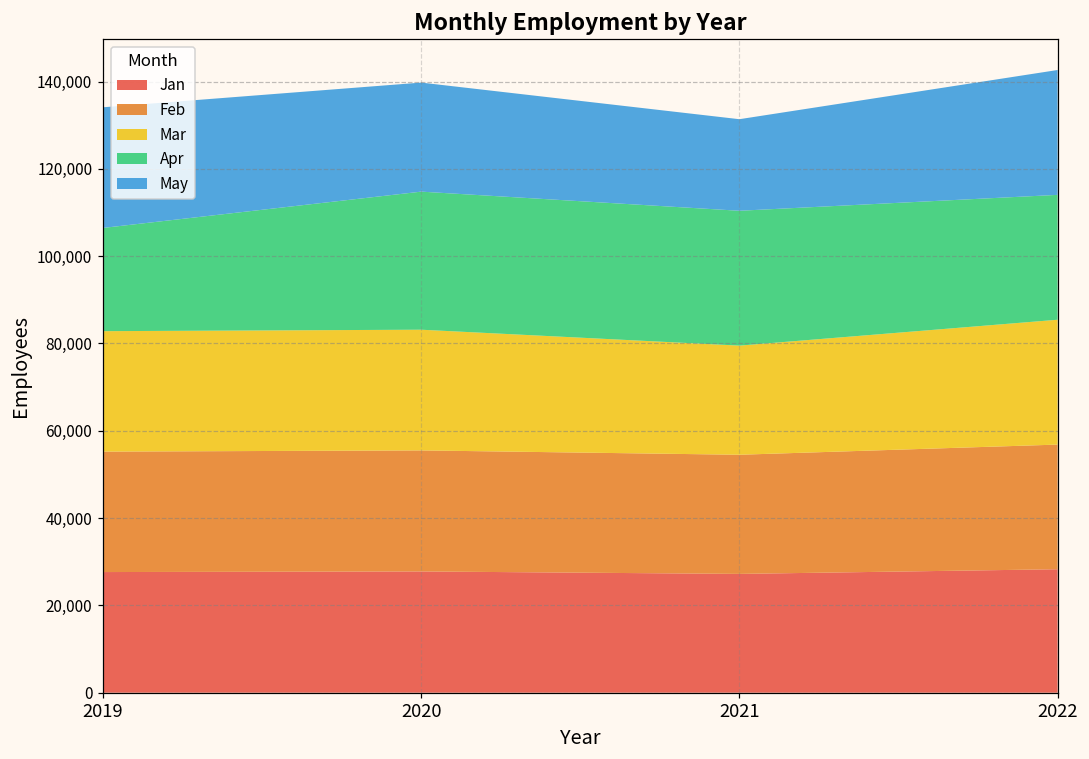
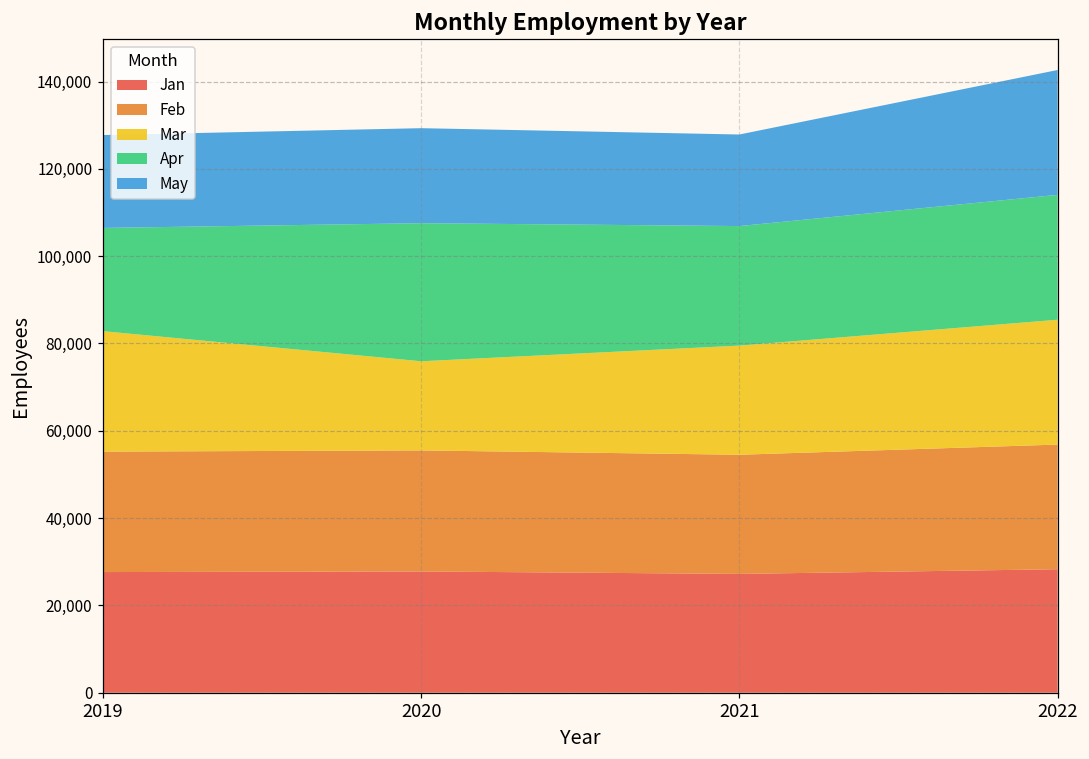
May, 2019: 28,000 -> 21,000
Mar, 2020: 28,000 -> 20,000
May, 2020: 25,000 -> 22,000
Apr, 2021: 31,000 -> 27,000
